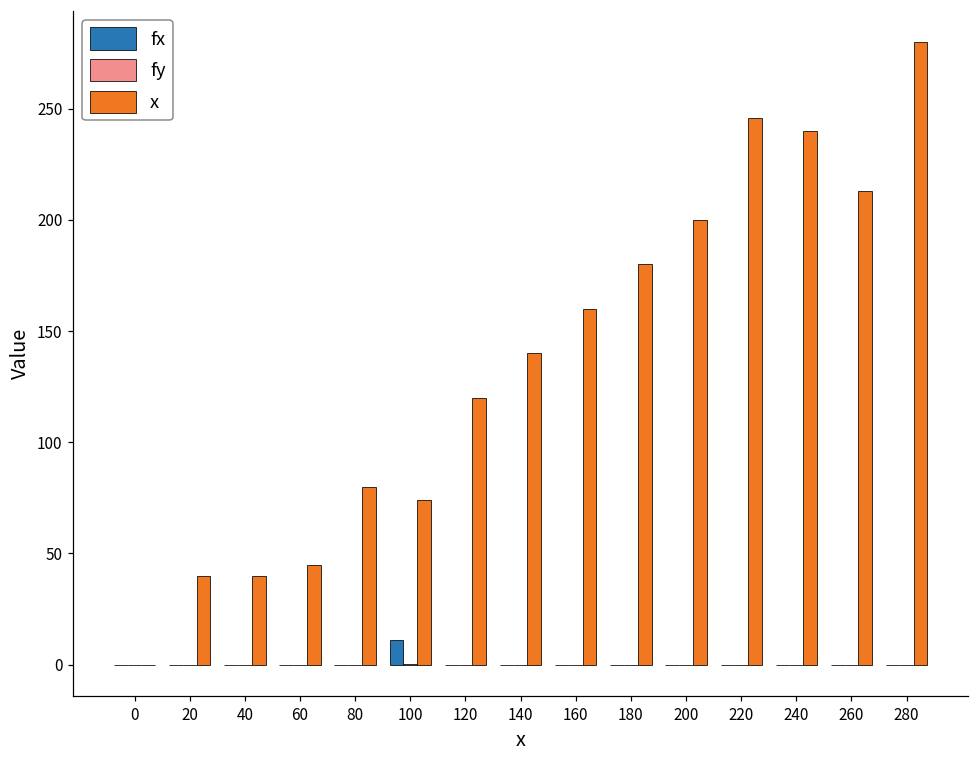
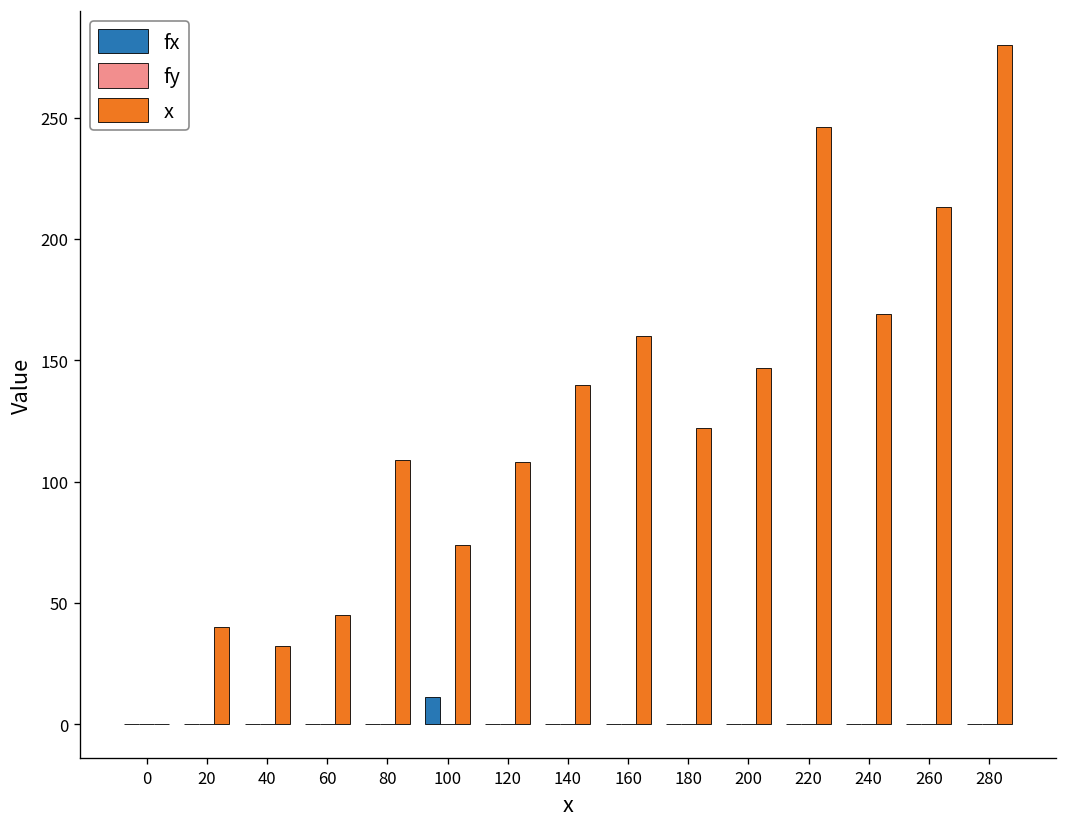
x, 40: 40 -> 32
x, 80: 80 -> 109
x, 120: 120 -> 108
x, 180: 180 -> 122
x, 200: 200 -> 147
x, 240: 240 -> 169
